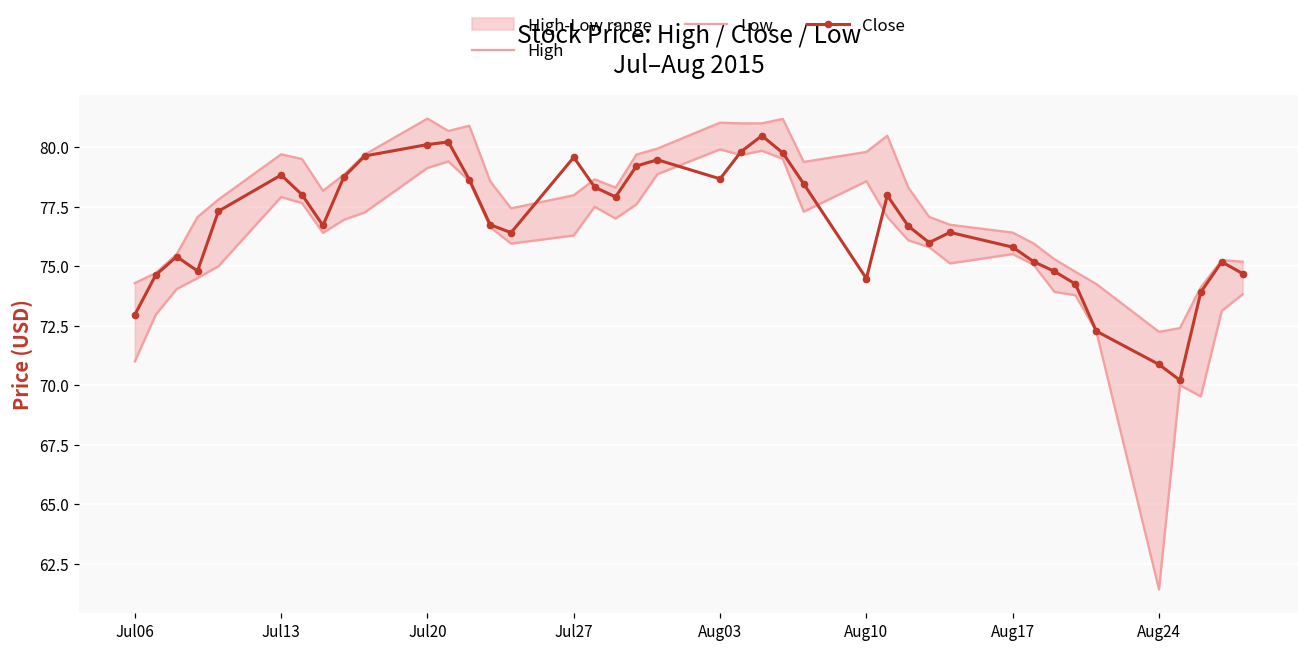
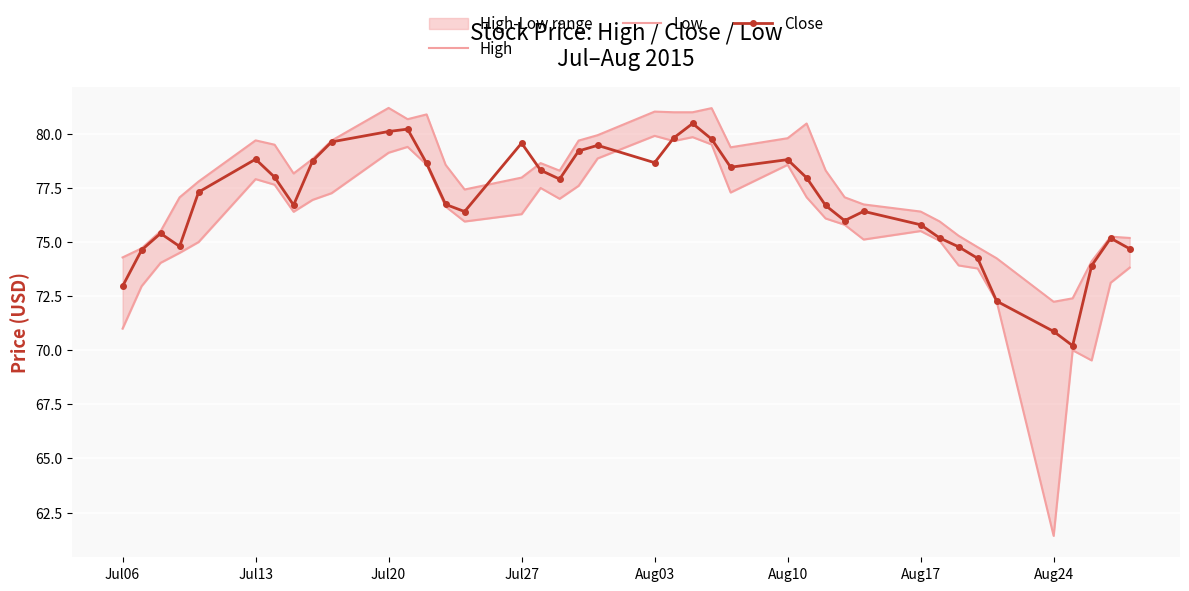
Close, Aug10: 74.5 -> 78.8
